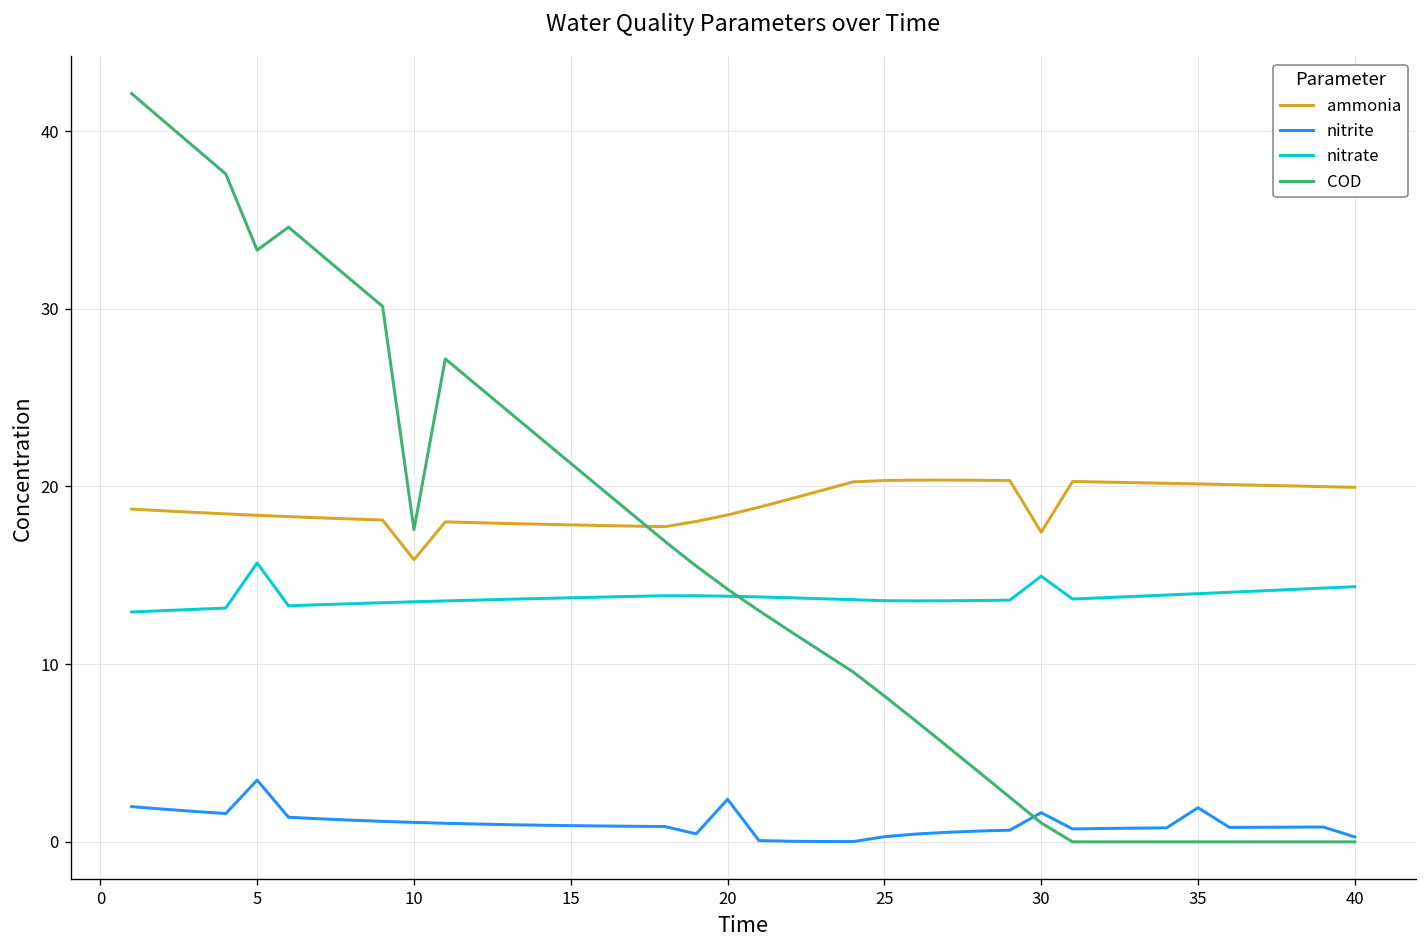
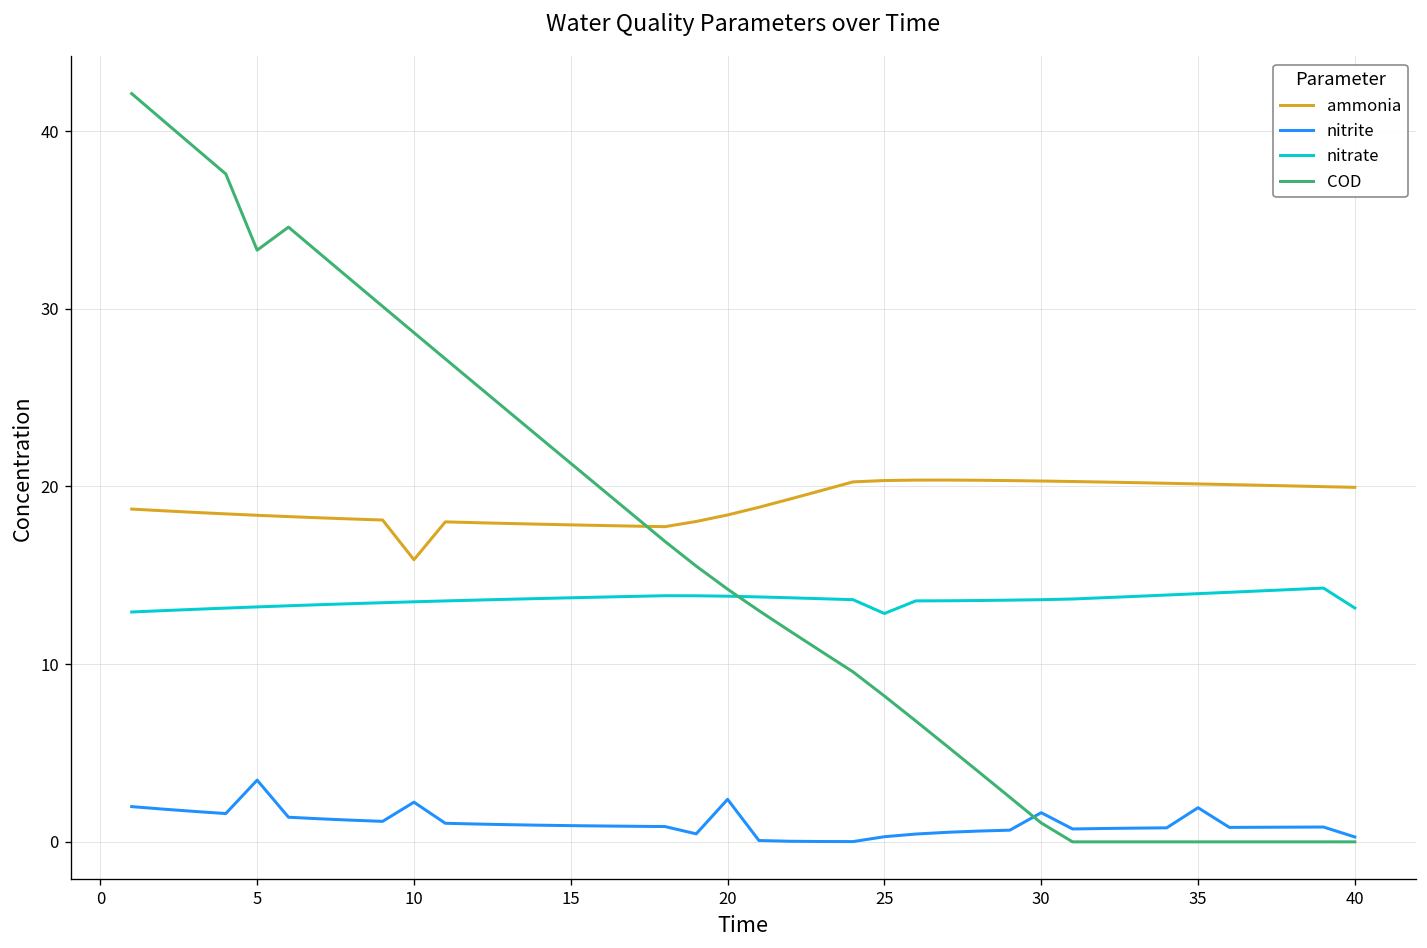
nitrate, 5: 15.7 -> 13.2
nitrite, 10: 1.1 -> 2.2
COD, 10: 17.6 -> 28.7
nitrate, 25: 13.6 -> 12.9
ammonia, 30: 17.4 -> 20.3
nitrate, 30: 15.0 -> 13.6
nitrate, 40: 14.4 -> 13.2
